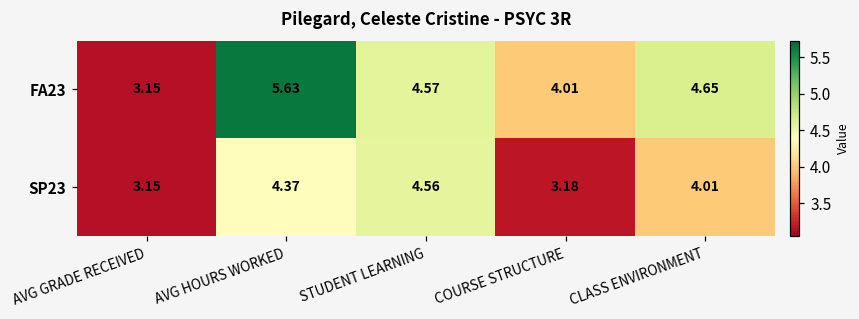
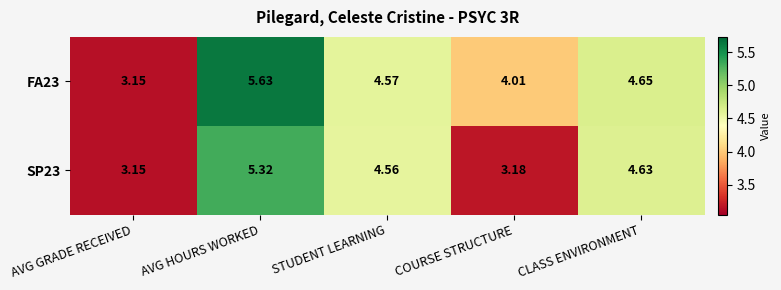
SP23, AVG HOURS WORKED: 4.37 -> 5.32
SP23, CLASS ENVIRONMENT: 4.01 -> 4.63
